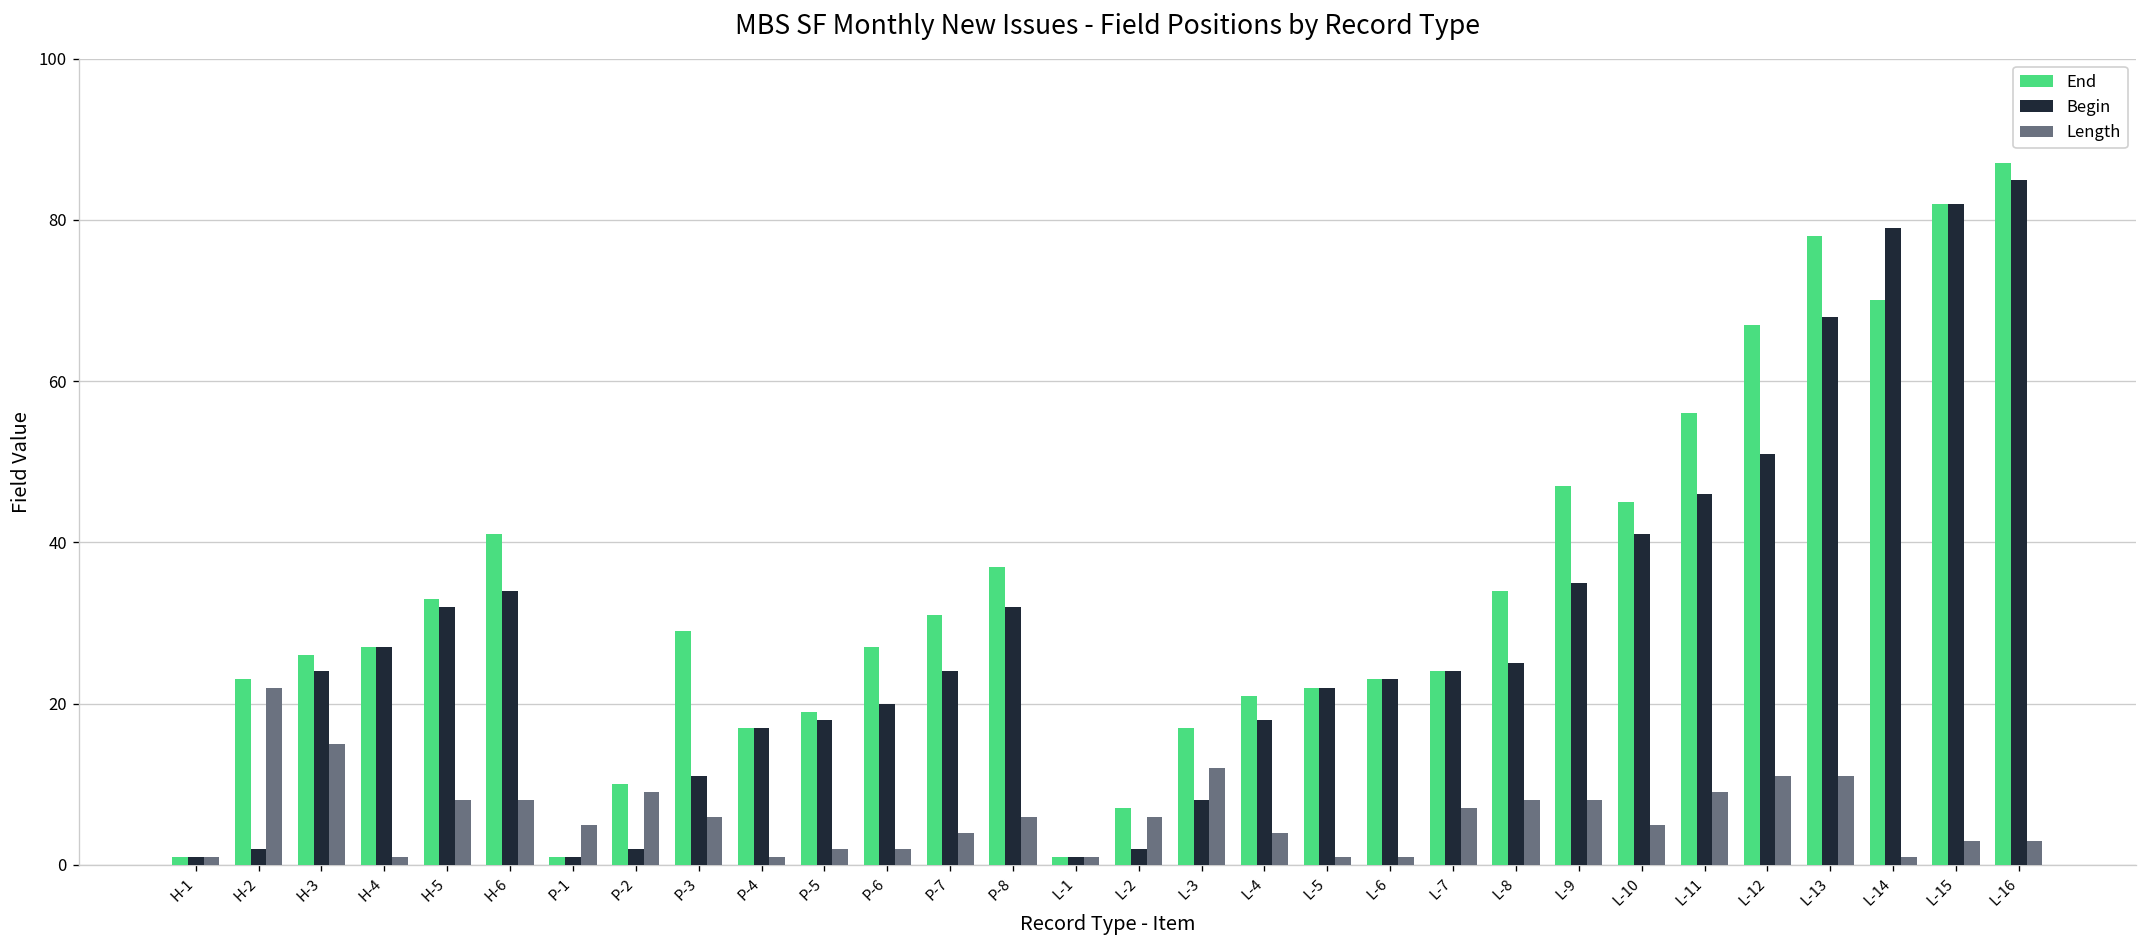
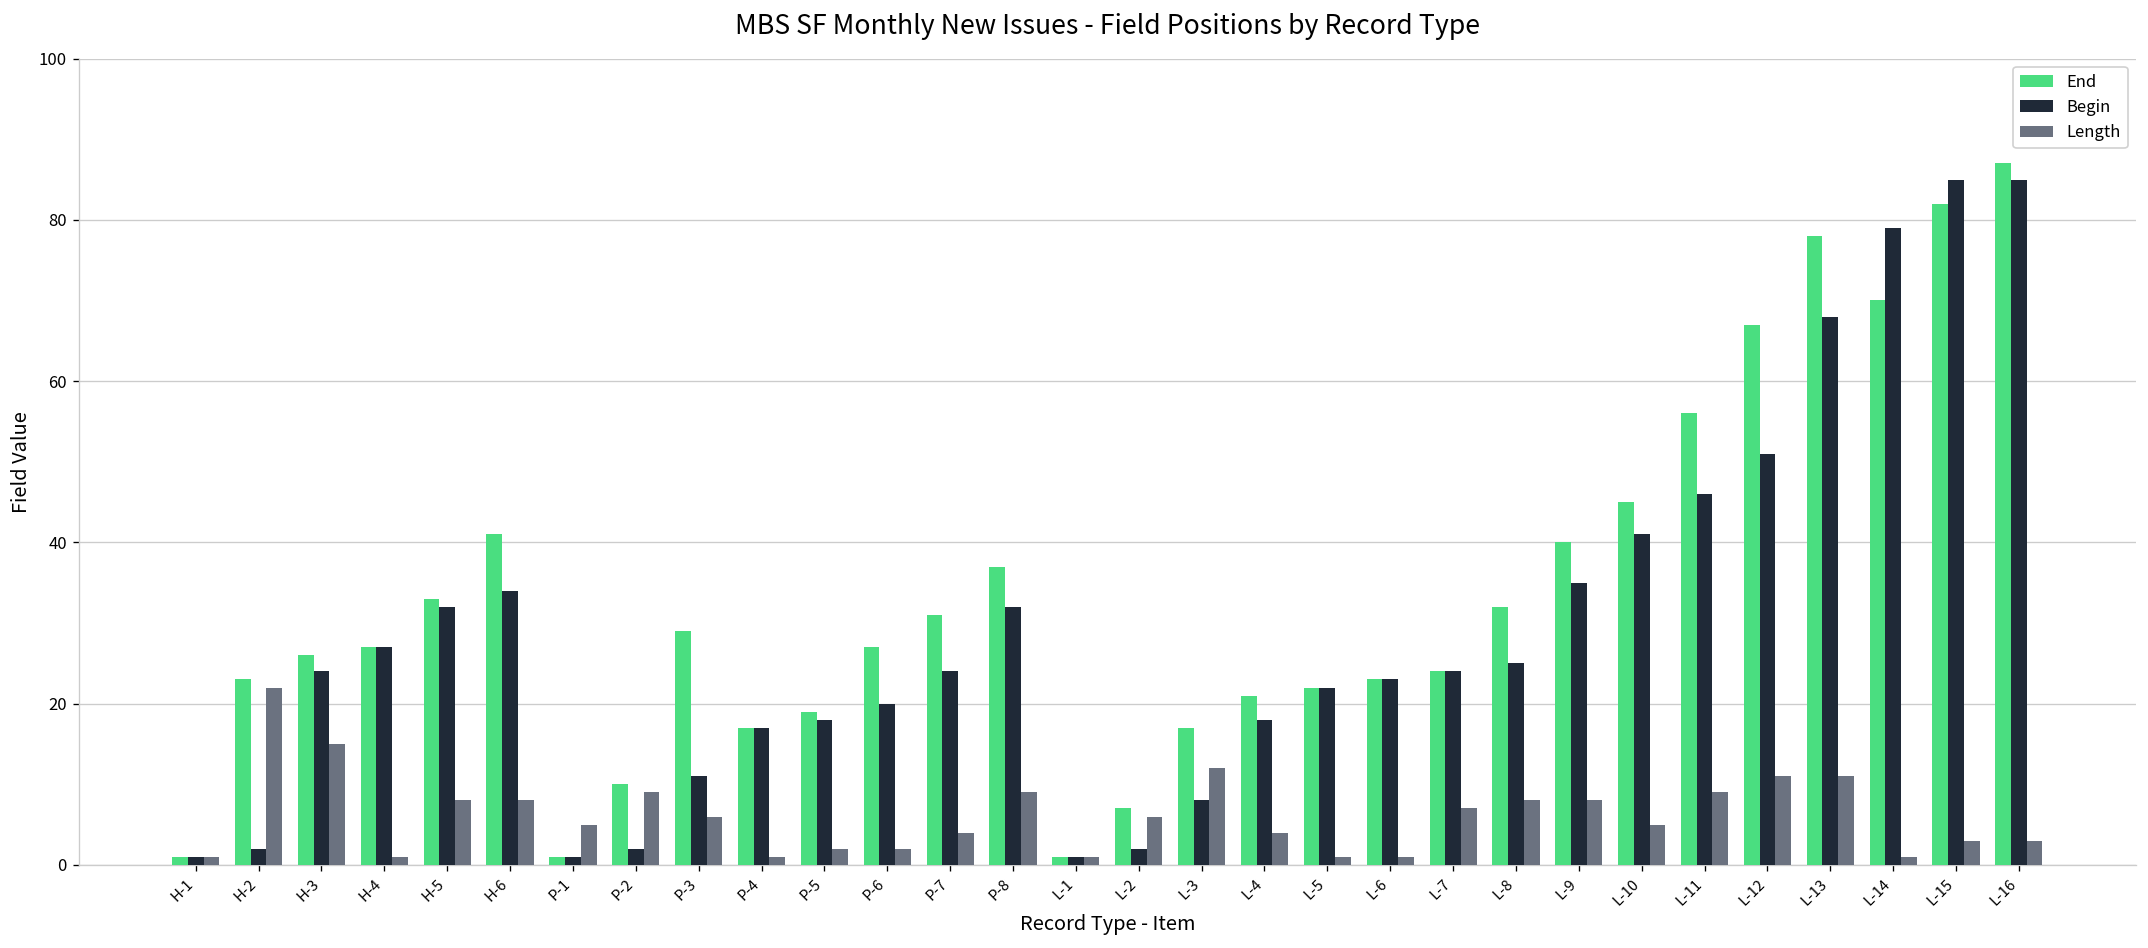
Length, P-8: 6 -> 9
End, L-8: 34 -> 32
End, L-9: 47 -> 40
Begin, L-15: 82 -> 85
